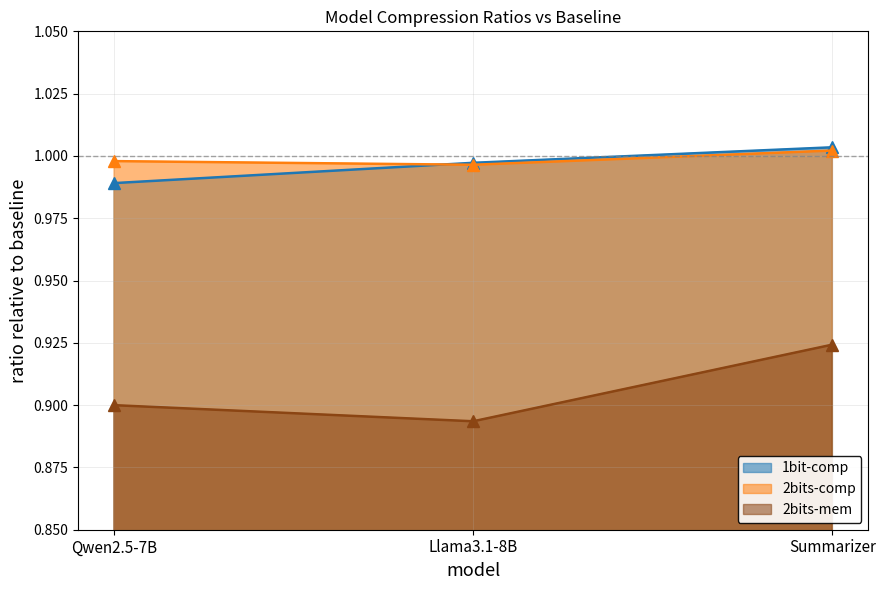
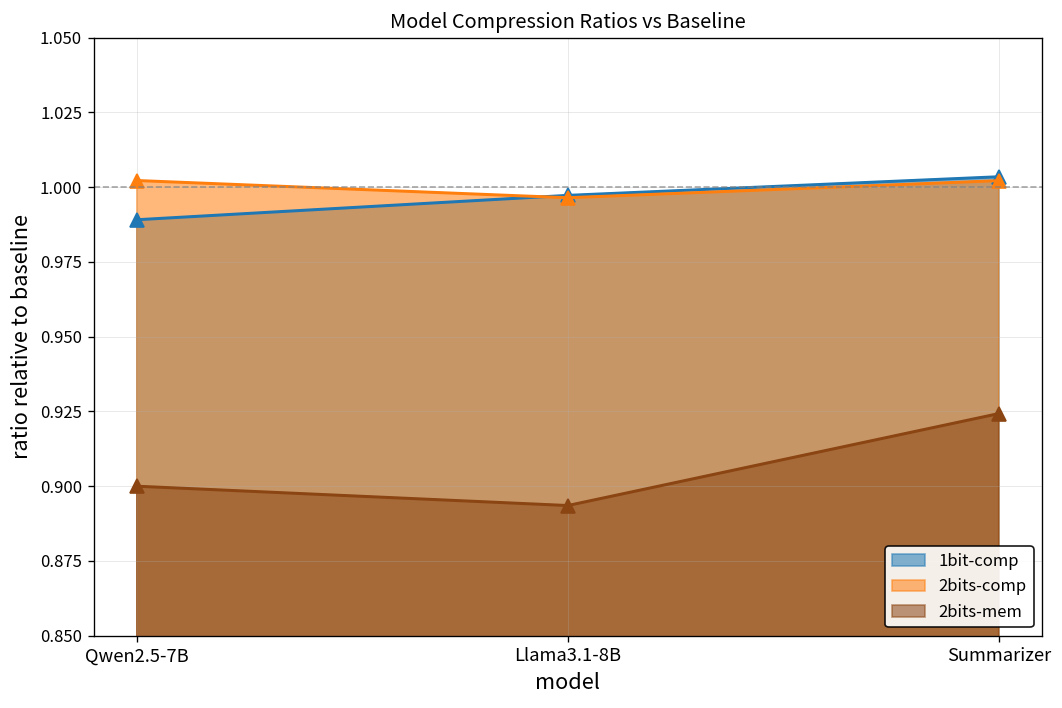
2bits-comp, Qwen2.5-7B: 0.998 -> 1.002
